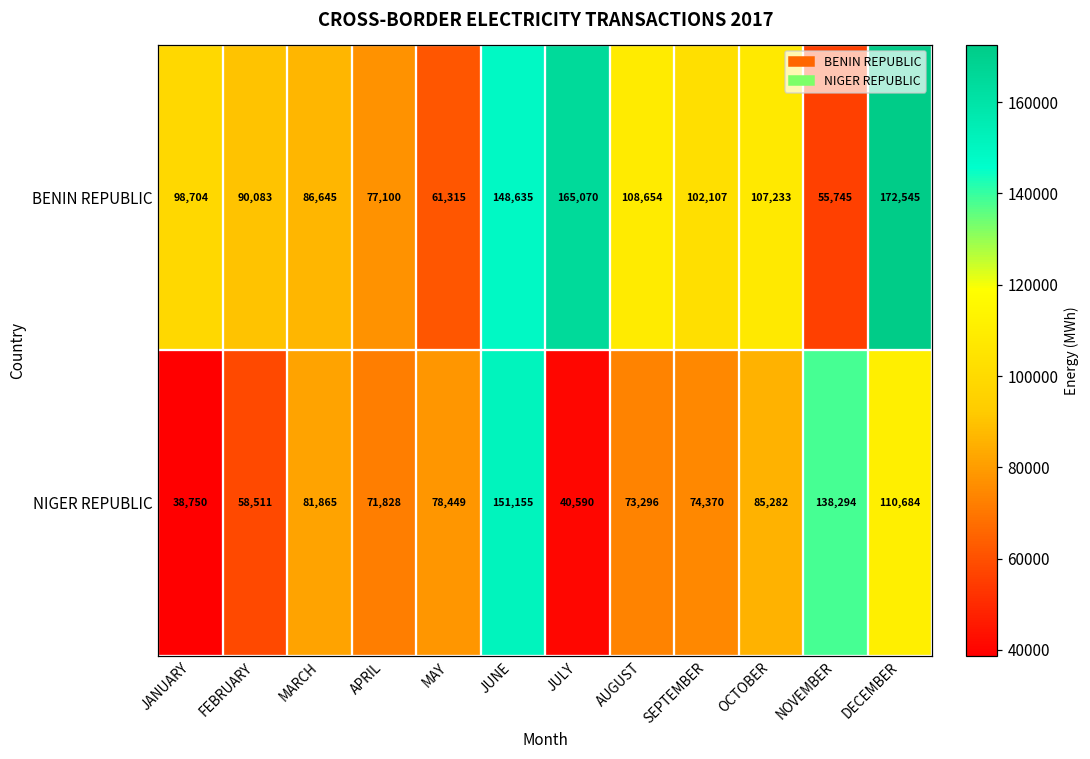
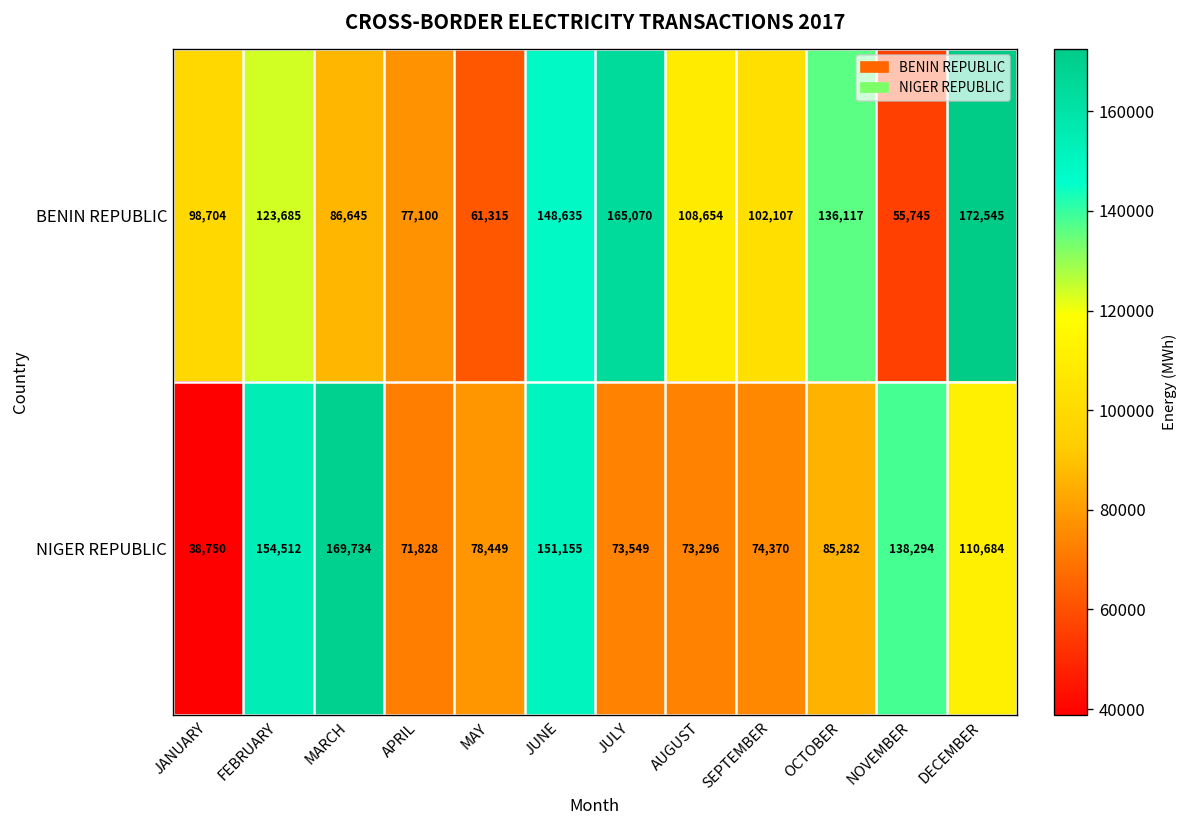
BENIN REPUBLIC, FEBRUARY: 90,083 -> 123,685
BENIN REPUBLIC, OCTOBER: 107,233 -> 136,117
NIGER REPUBLIC, FEBRUARY: 58,511 -> 154,512
NIGER REPUBLIC, MARCH: 81,865 -> 169,734
NIGER REPUBLIC, JULY: 40,590 -> 73,549
